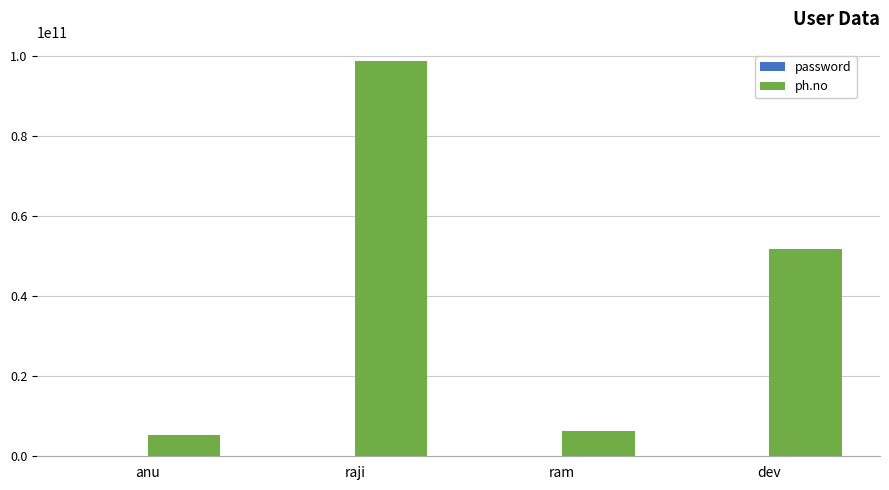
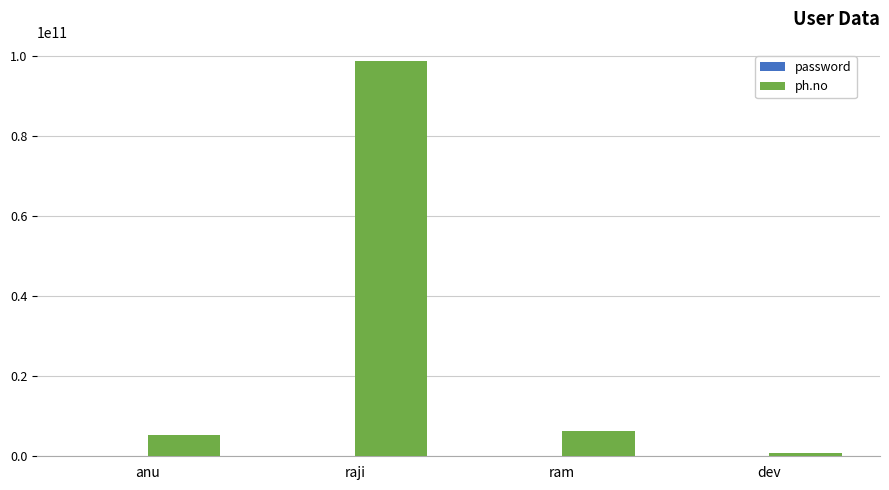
ph.no, dev: 52000000000 -> 1000000000
